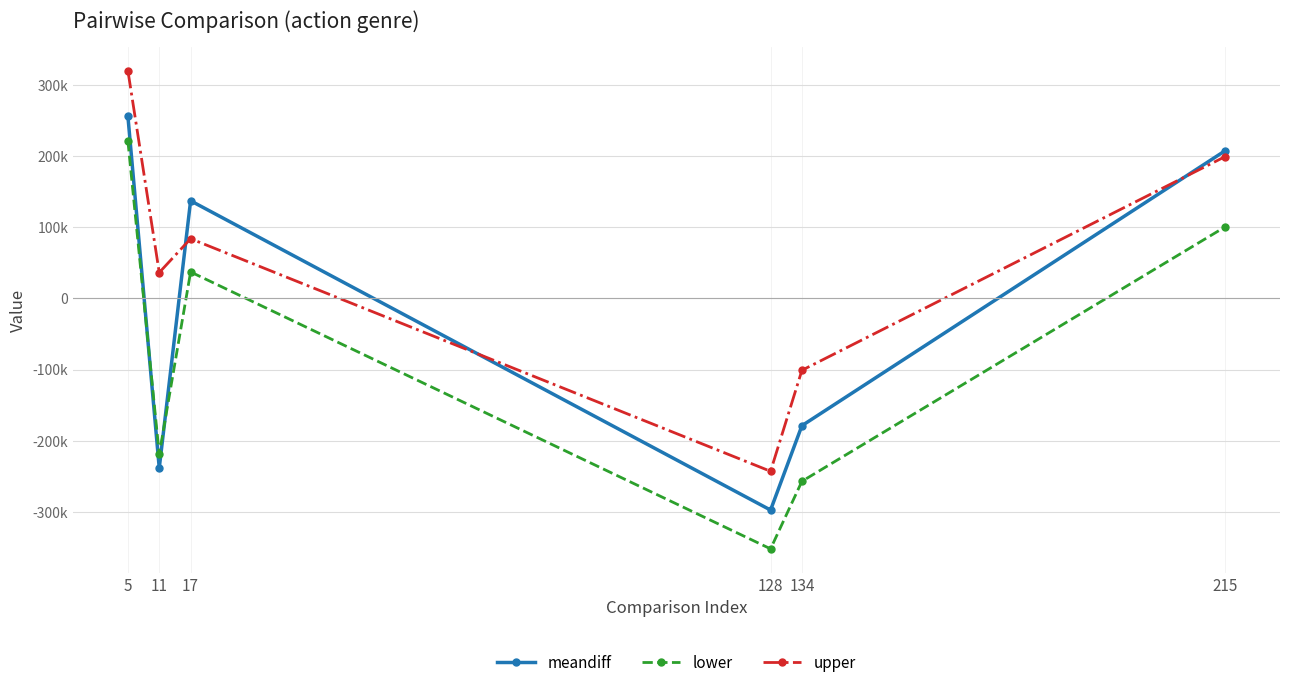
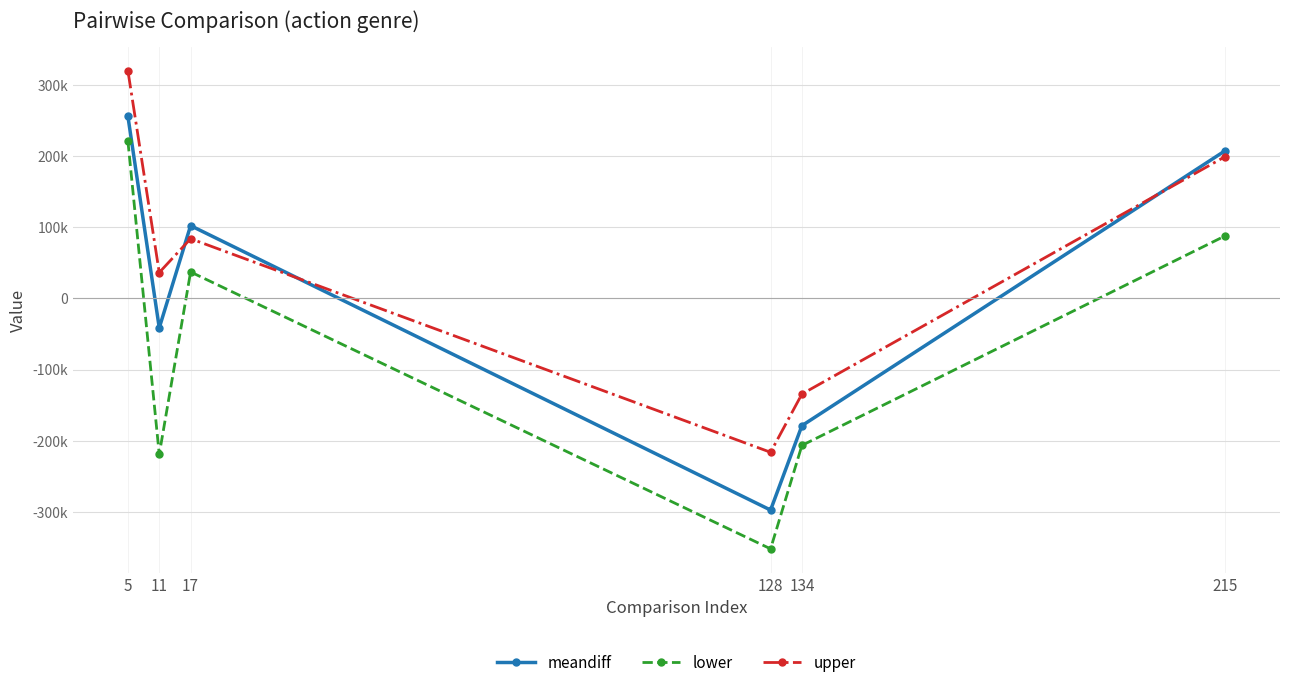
meandiff, 11: -240000 -> -40000
meandiff, 17: 140000 -> 100000
upper, 128: -240000 -> -220000
lower, 134: -260000 -> -210000
upper, 134: -100000 -> -130000
lower, 215: 100000 -> 90000
